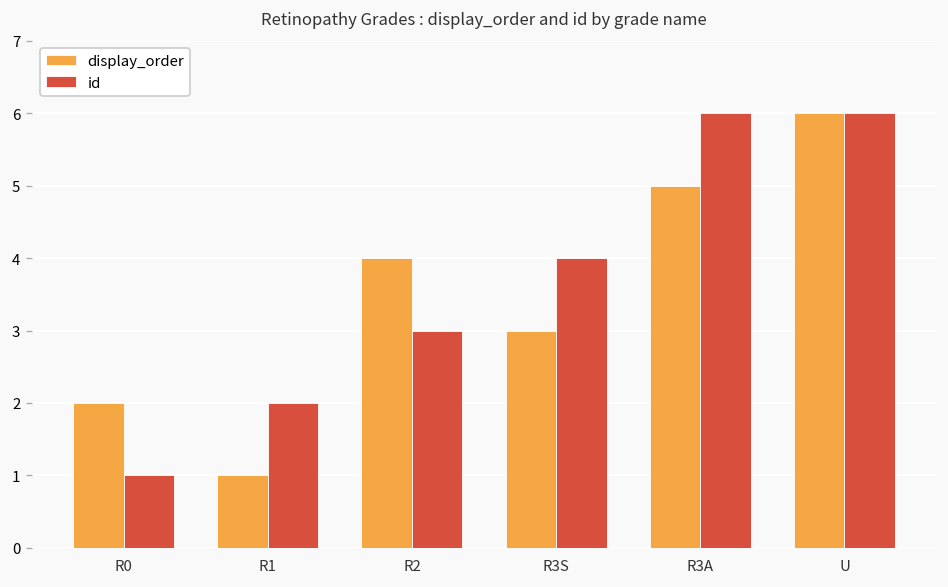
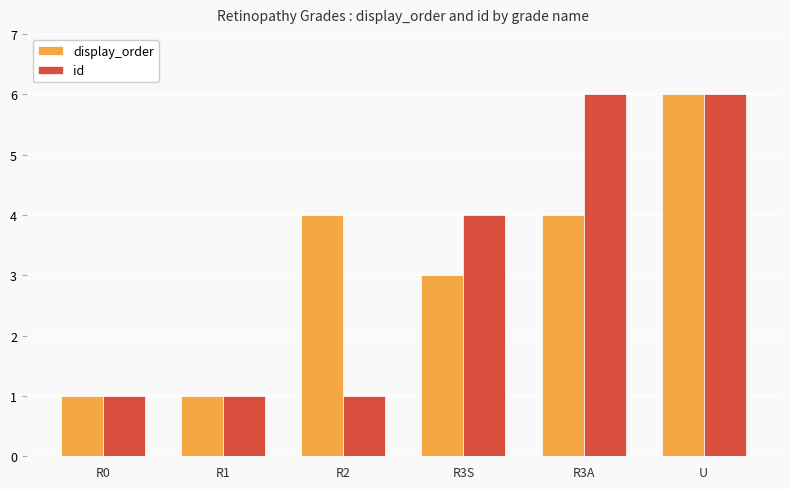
display_order, R0: 2 -> 1
id, R1: 2 -> 1
id, R2: 3 -> 1
display_order, R3A: 5 -> 4
